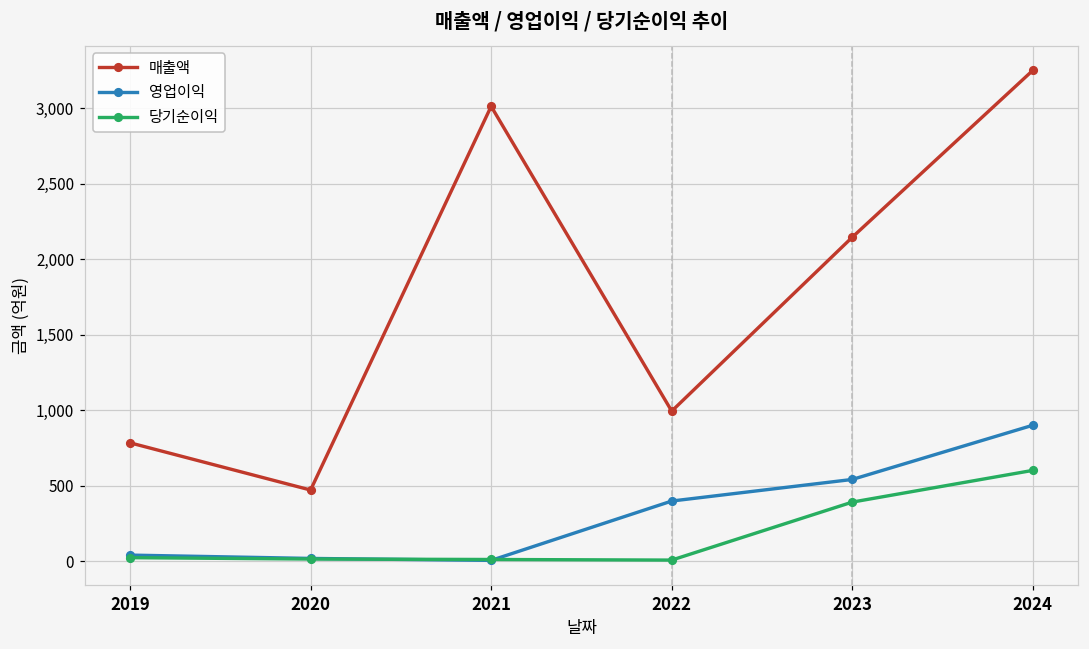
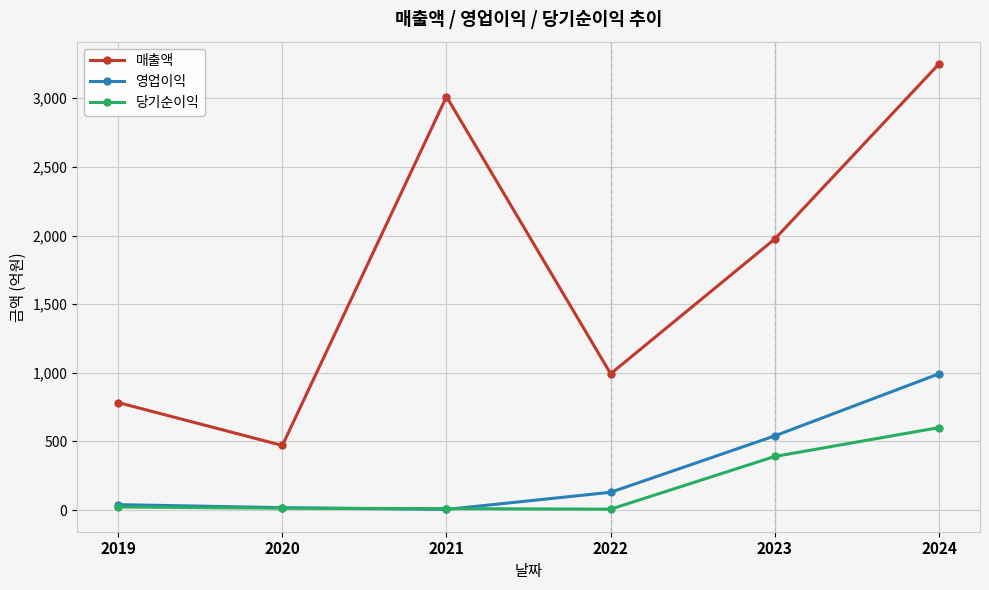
영업이익, 2022: 400 -> 130
매출액, 2023: 2,150 -> 1,980
영업이익, 2024: 900 -> 990
